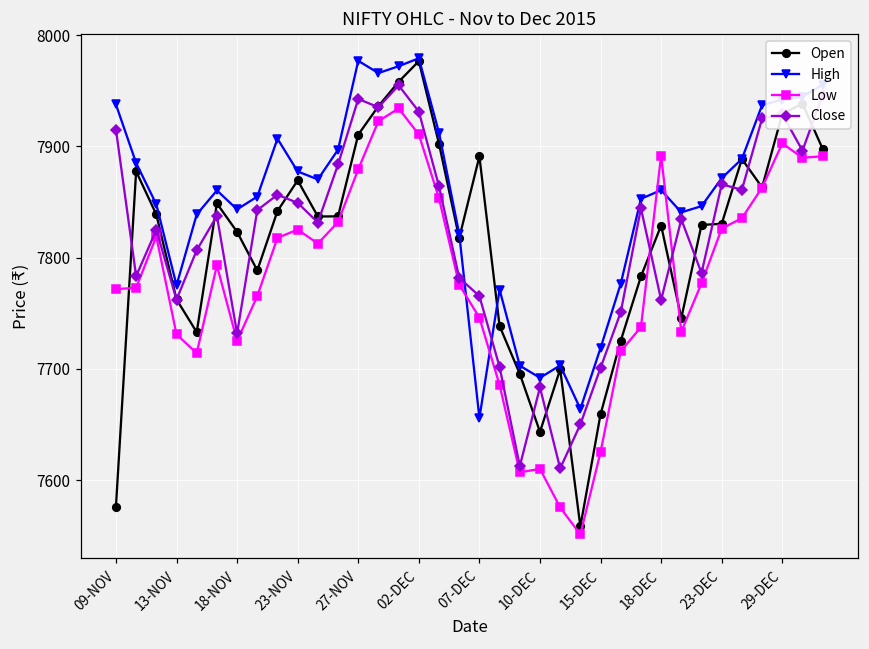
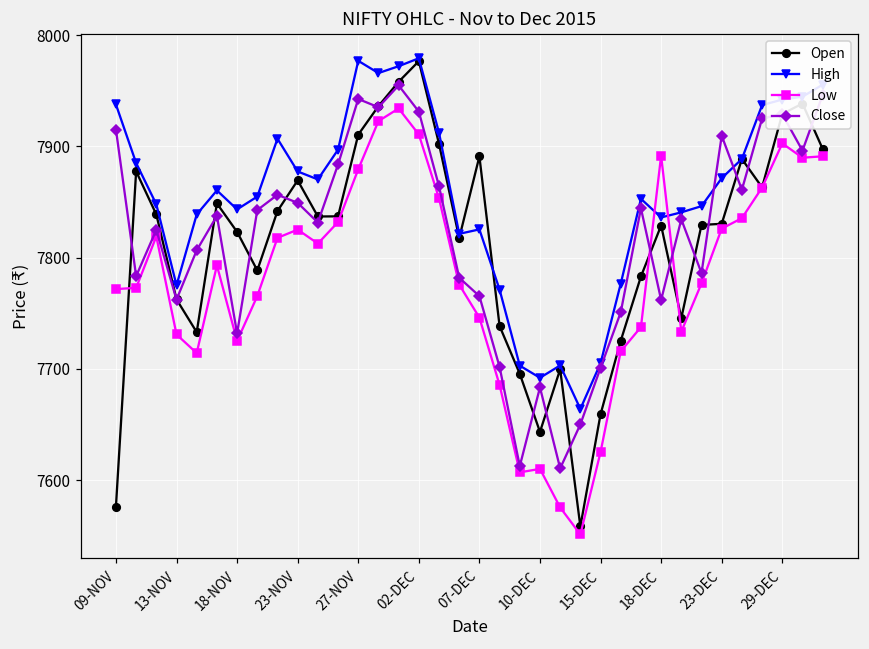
High, 07-DEC: 7656 -> 7825
High, 15-DEC: 7719 -> 7705
High, 18-DEC: 7861 -> 7836
Close, 23-DEC: 7866 -> 7910
